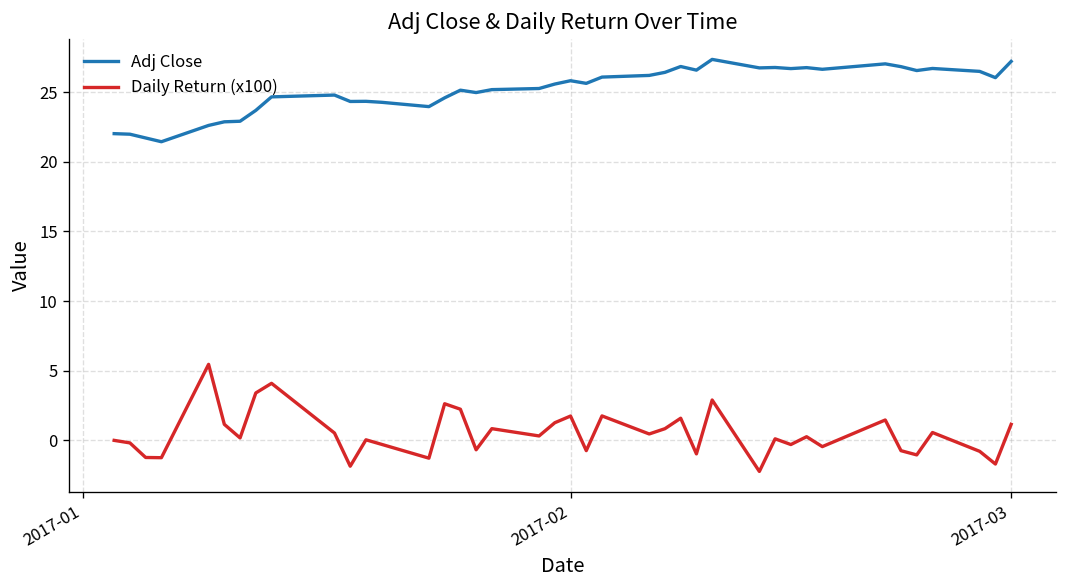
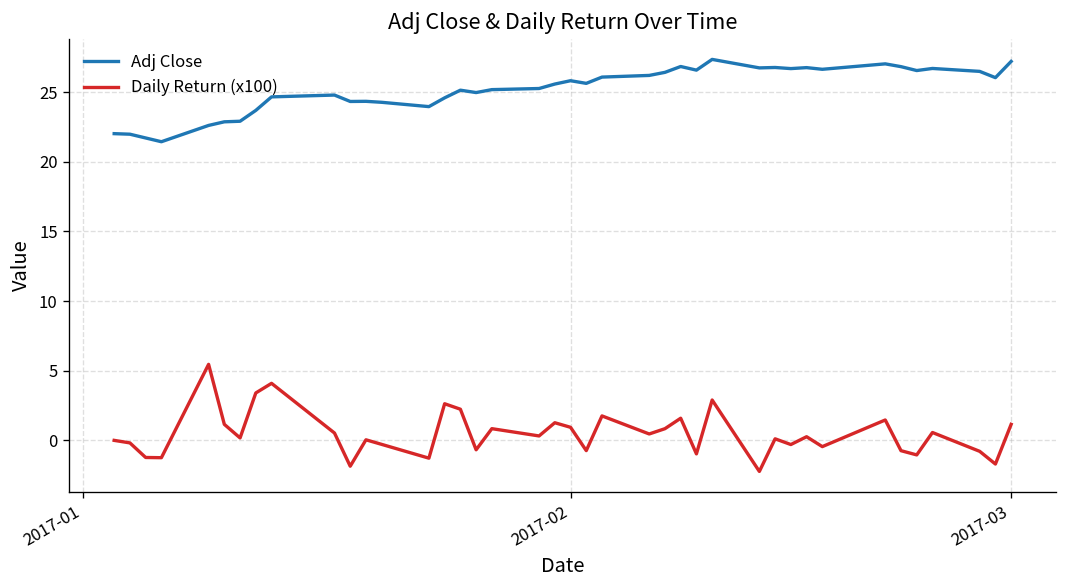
Daily Return (x100), 2017-02: 1.7 -> 0.9
